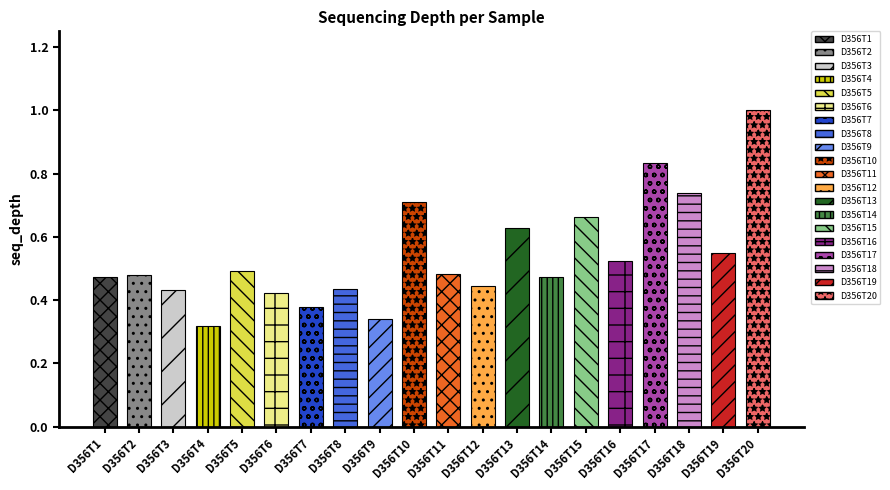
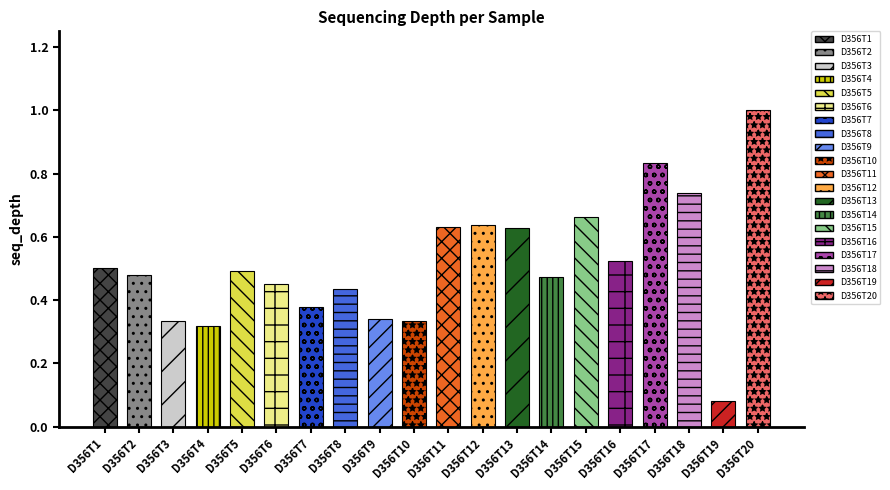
D356T1: 0.47 -> 0.50
D356T3: 0.43 -> 0.34
D356T6: 0.42 -> 0.45
D356T10: 0.71 -> 0.33
D356T11: 0.48 -> 0.63
D356T12: 0.44 -> 0.64
D356T19: 0.55 -> 0.08
